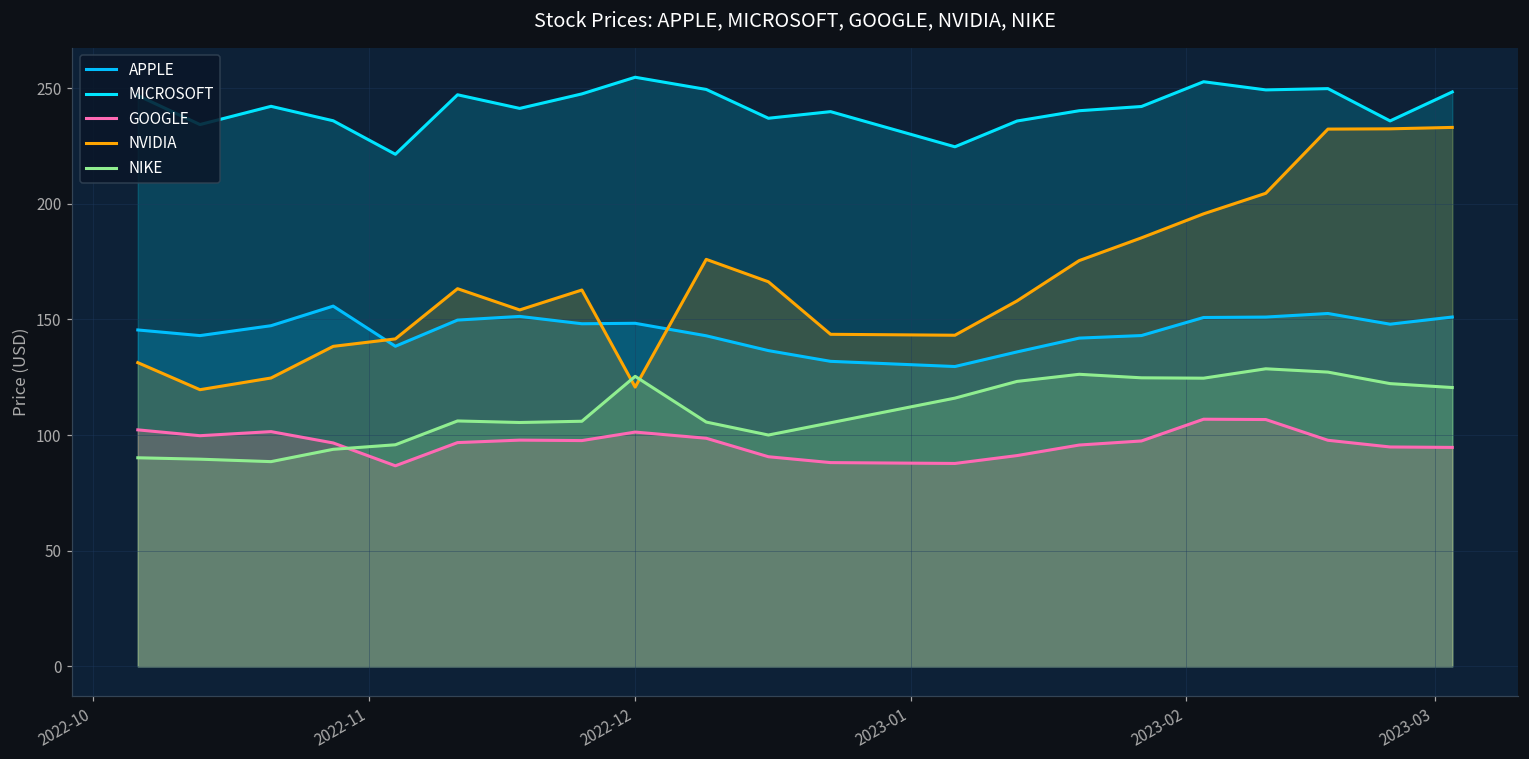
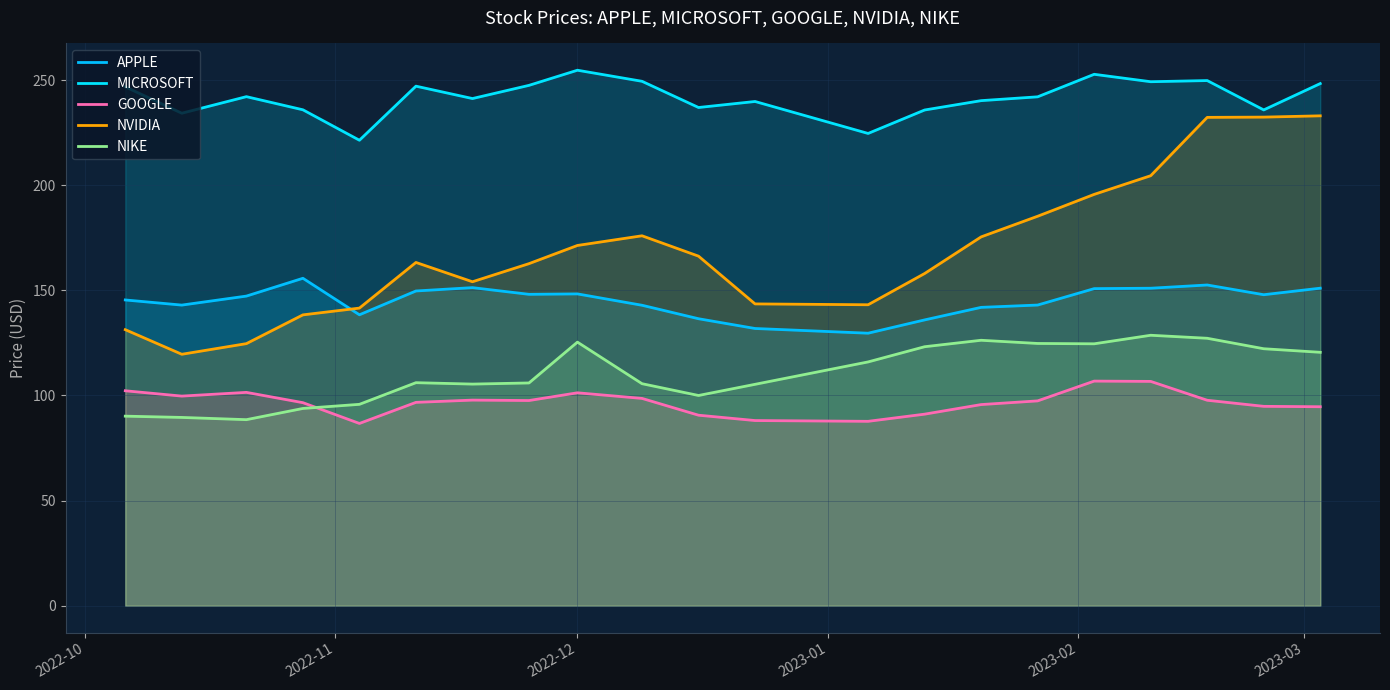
NVIDIA, 2022-12: 121 -> 171
